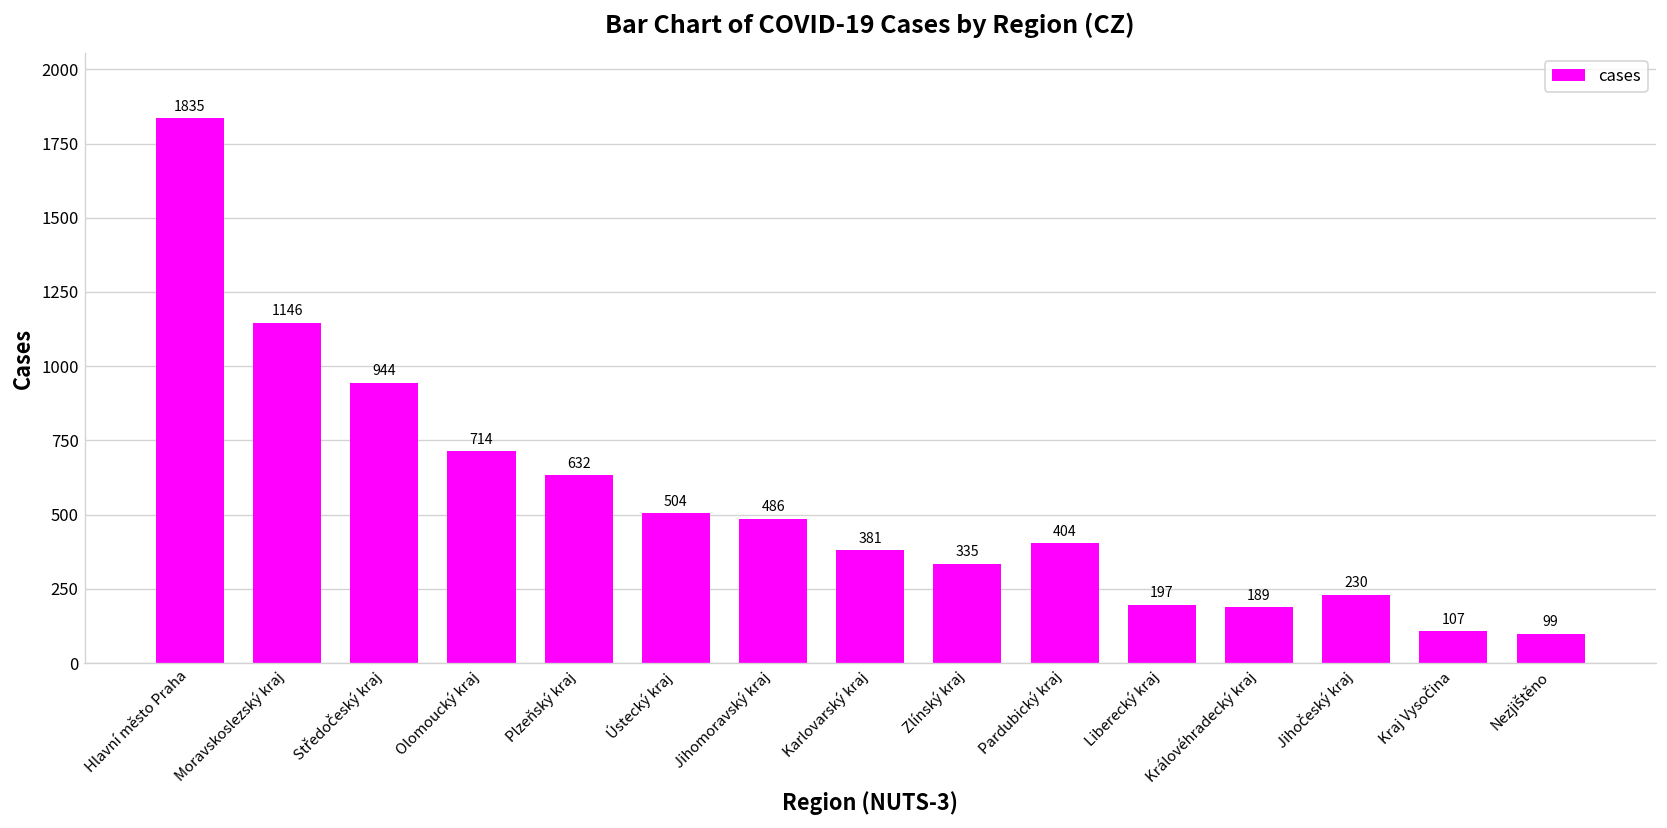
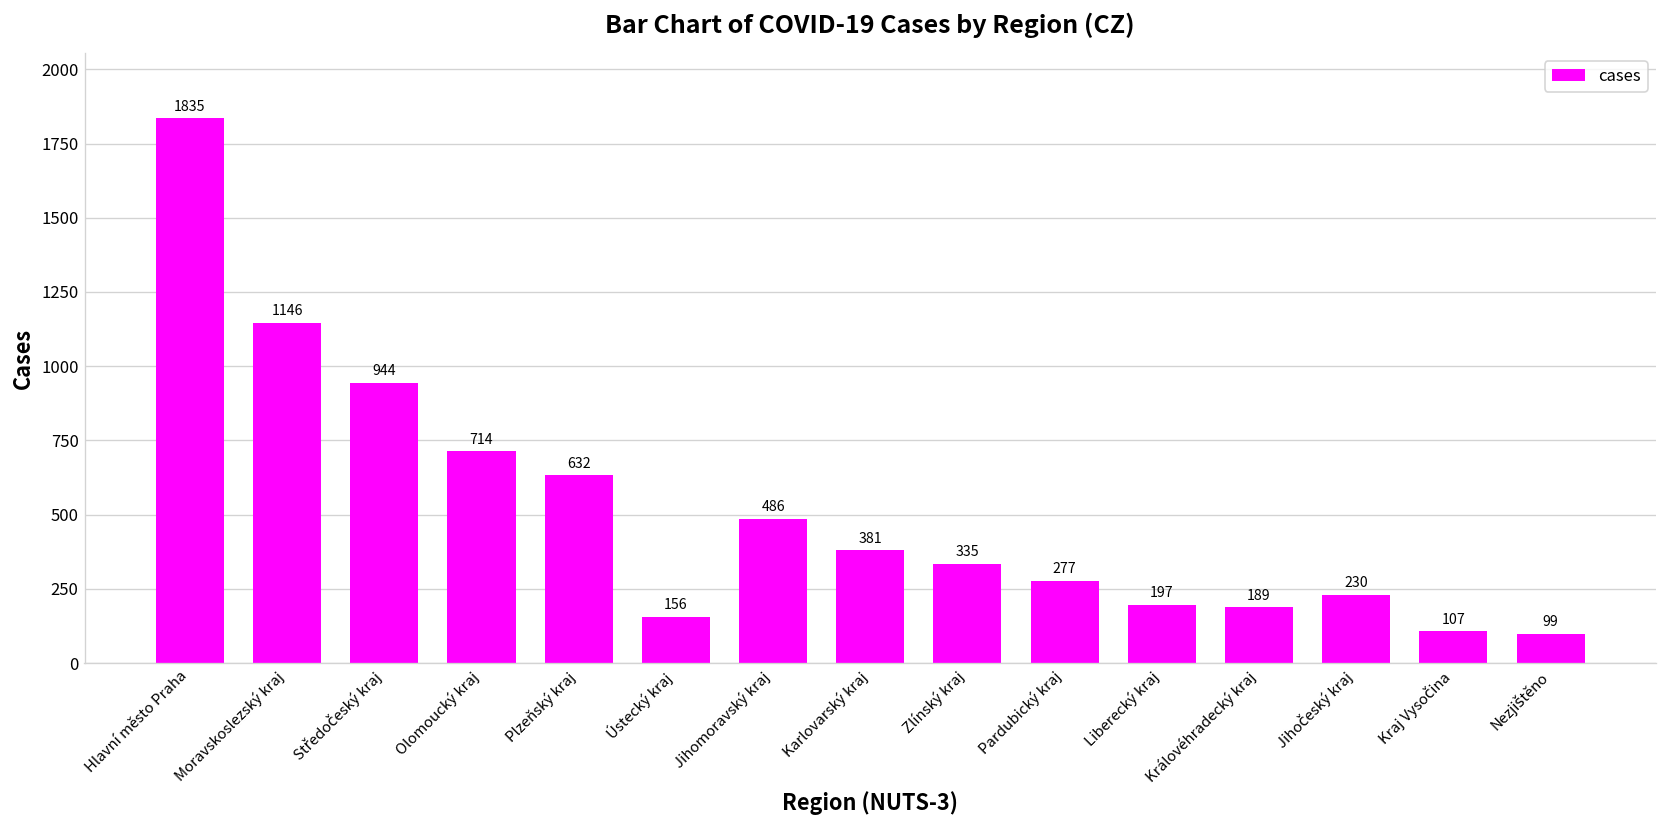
Ústecký kraj: 504 -> 156
Pardubický kraj: 404 -> 277
